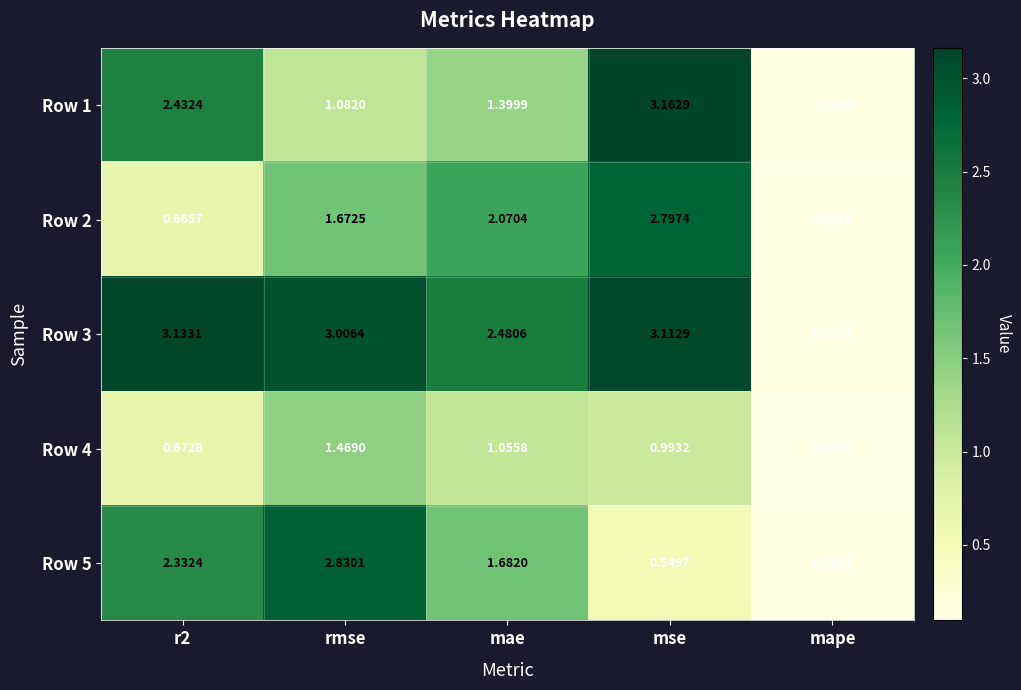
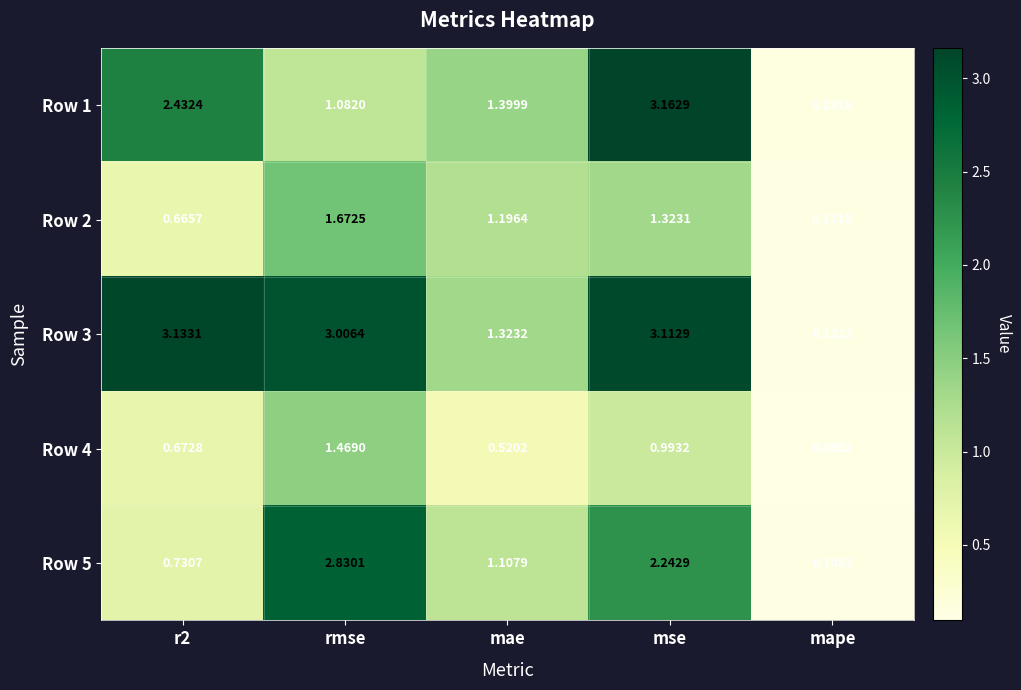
Row 2, mae: 2.0704 -> 1.1964
Row 2, mse: 2.7974 -> 1.3231
Row 3, mae: 2.4806 -> 1.3232
Row 4, mae: 1.0558 -> 0.5202
Row 5, r2: 2.3324 -> 0.7307
Row 5, mae: 1.6820 -> 1.1079
Row 5, mse: 0.5497 -> 2.2429
